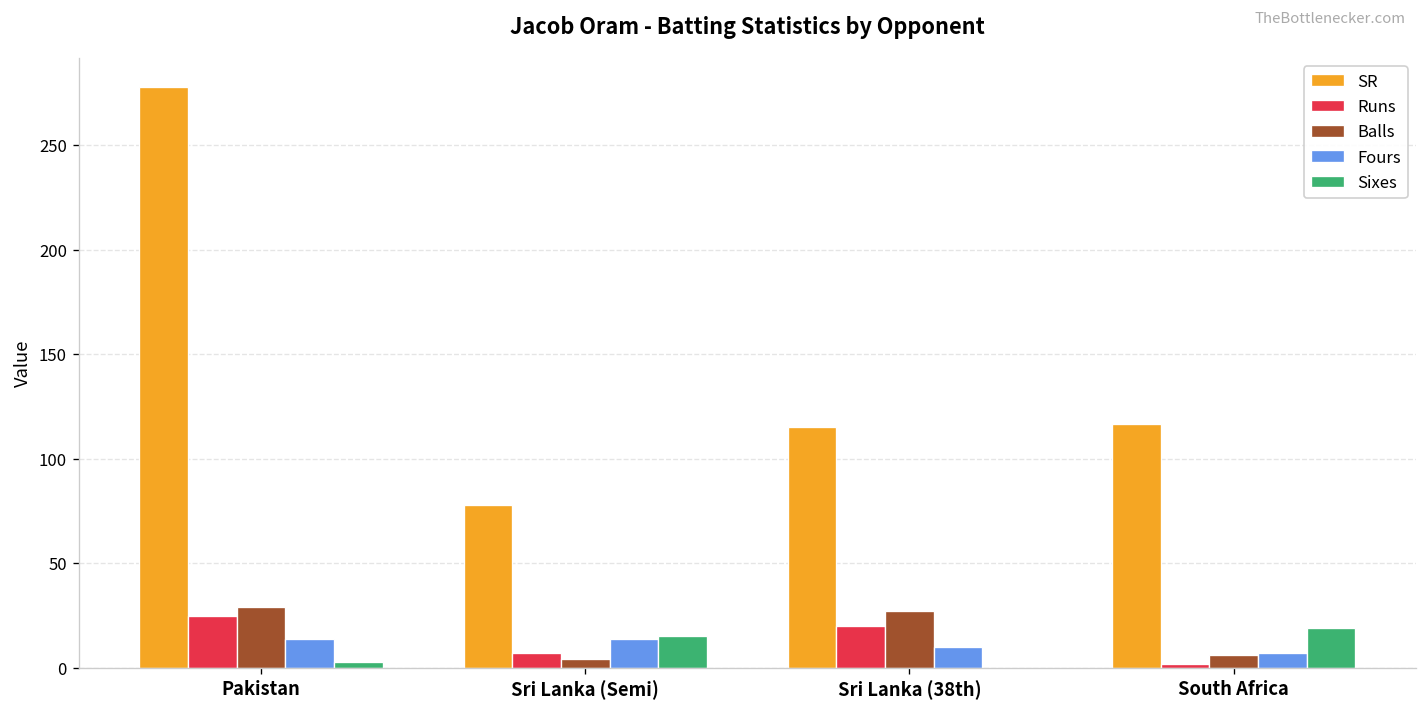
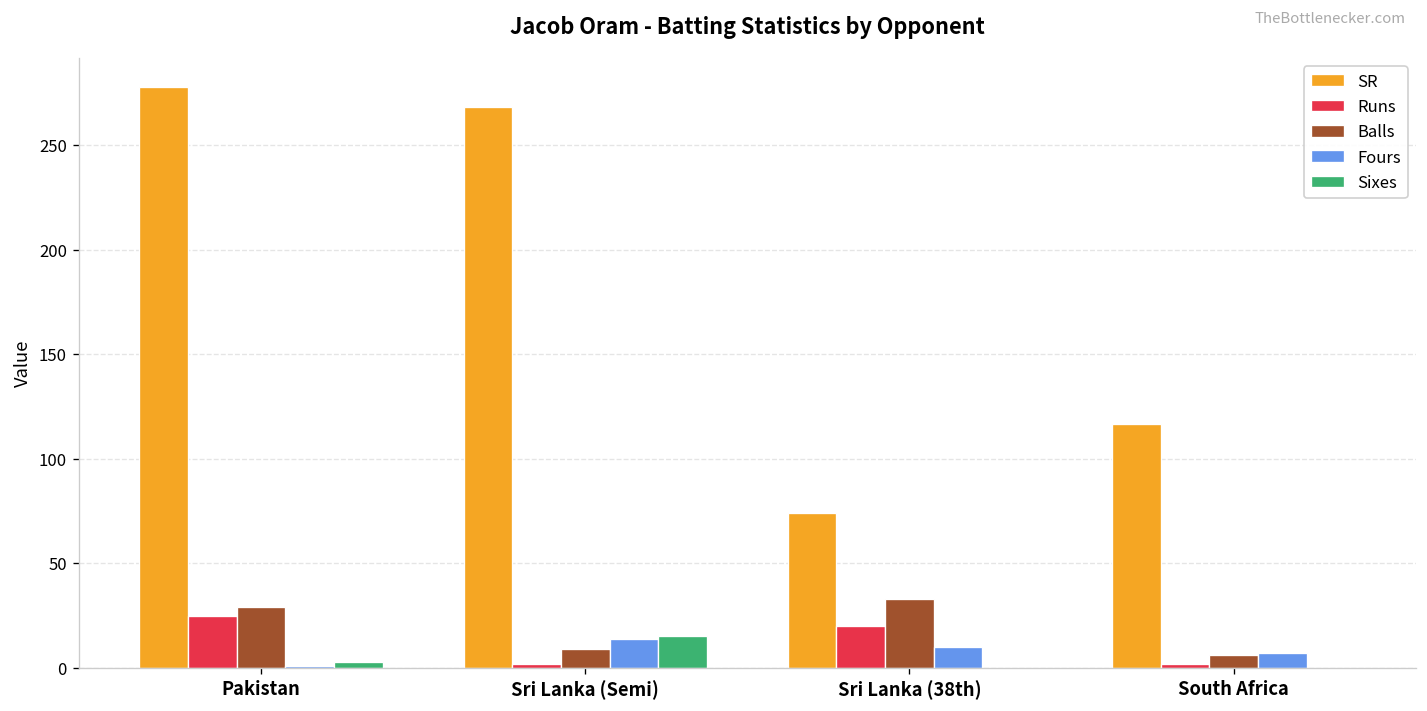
Fours, Pakistan: 14 -> 1
SR, Sri Lanka (Semi): 78 -> 268
Runs, Sri Lanka (Semi): 7 -> 2
Balls, Sri Lanka (Semi): 4 -> 9
SR, Sri Lanka (38th): 115 -> 74
Balls, Sri Lanka (38th): 27 -> 33
Sixes, South Africa: 19 -> 0
